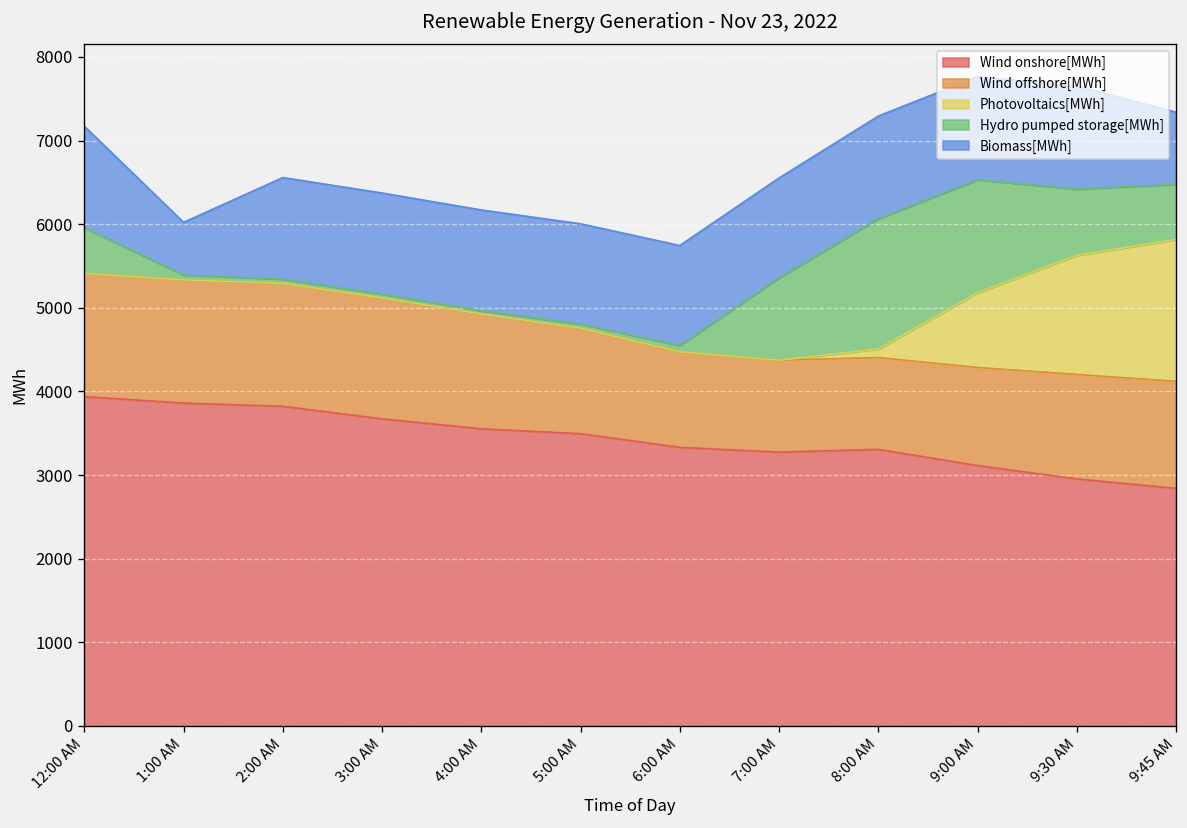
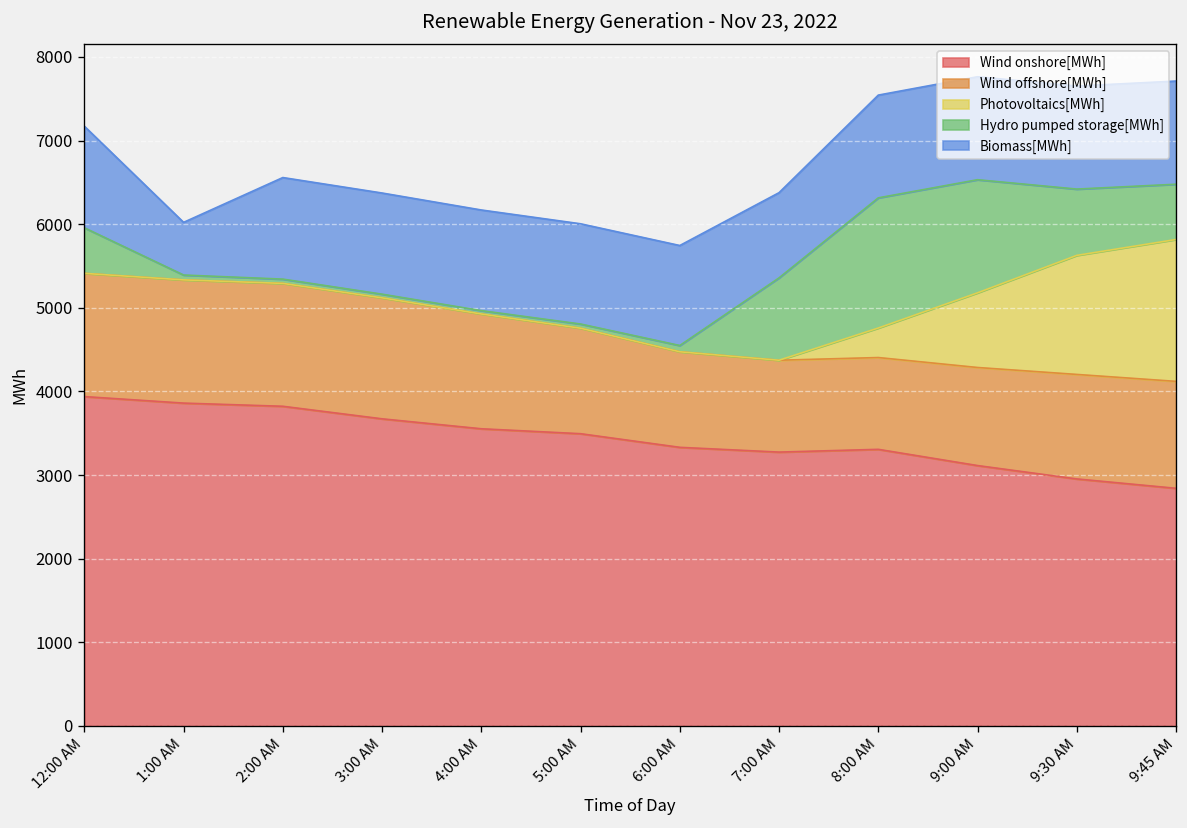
Biomass[MWh], 7:00 AM: 1200 -> 1000
Photovoltaics[MWh], 8:00 AM: 100 -> 400
Biomass[MWh], 9:45 AM: 900 -> 1200
